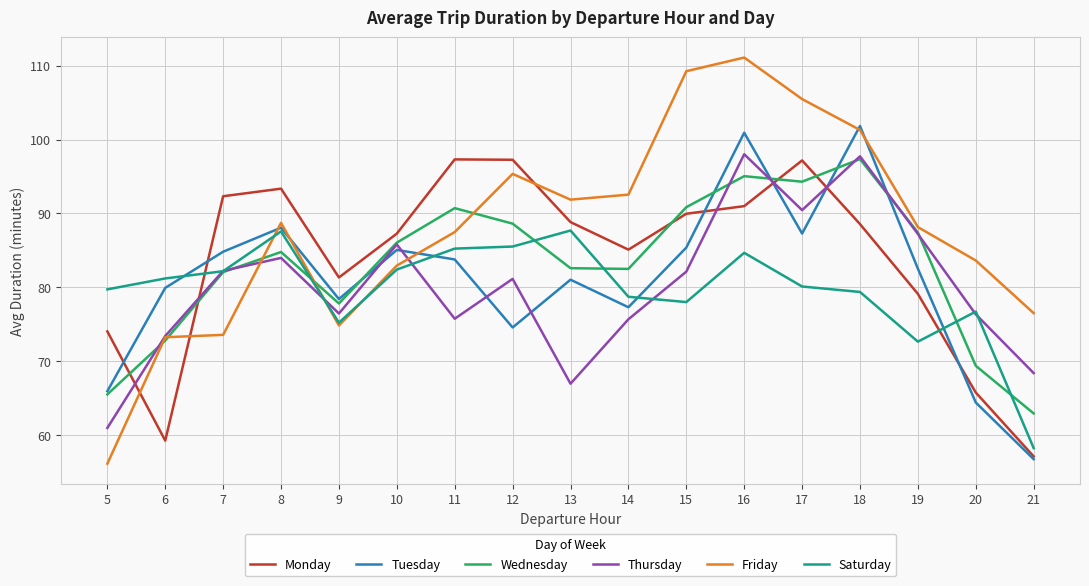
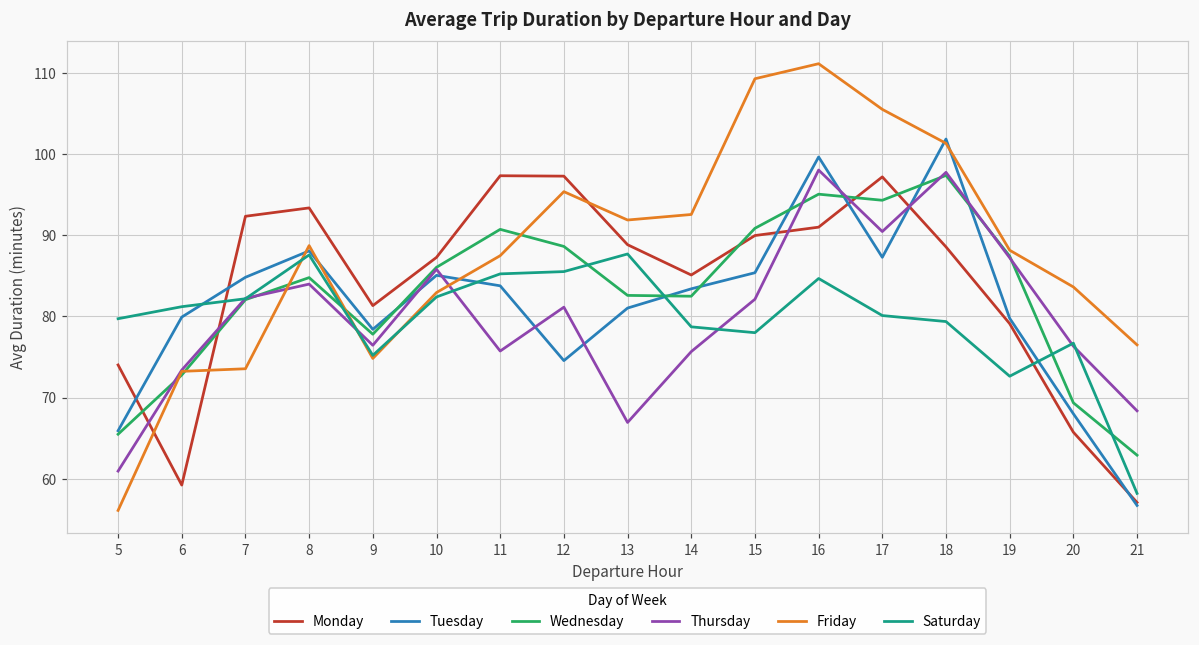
Tuesday, 14: 77 -> 83
Tuesday, 16: 101 -> 100
Tuesday, 19: 83 -> 80
Tuesday, 20: 64 -> 68
